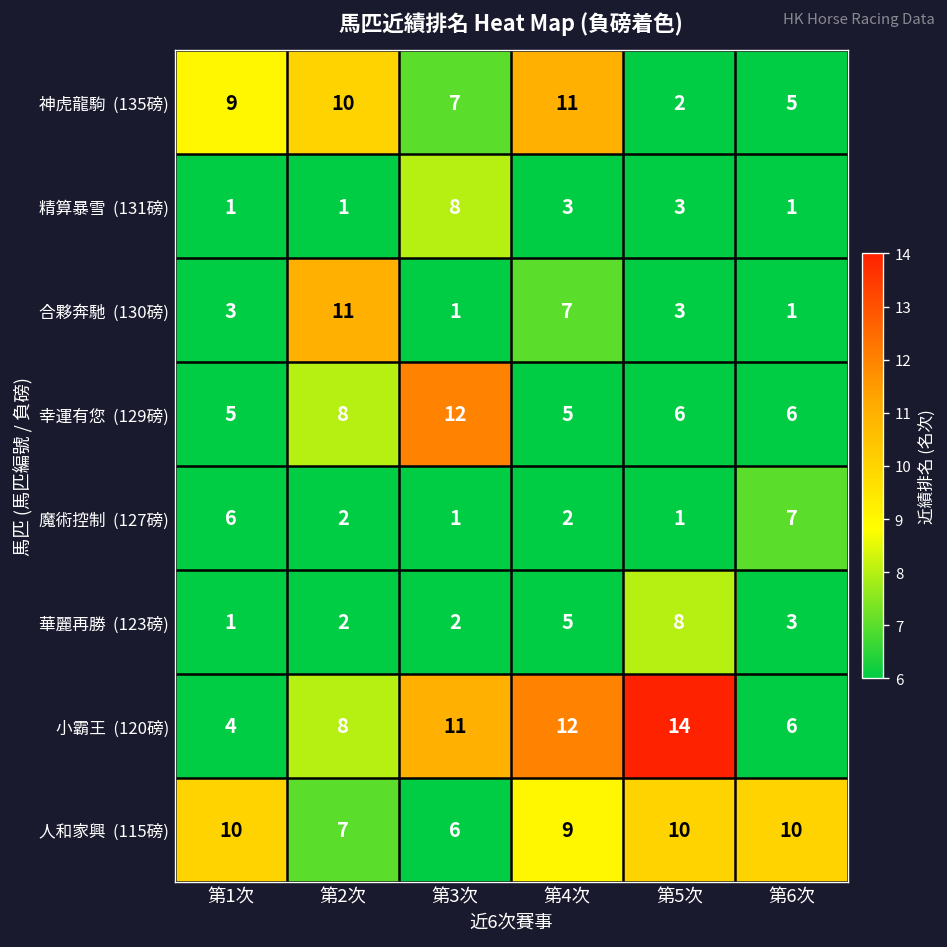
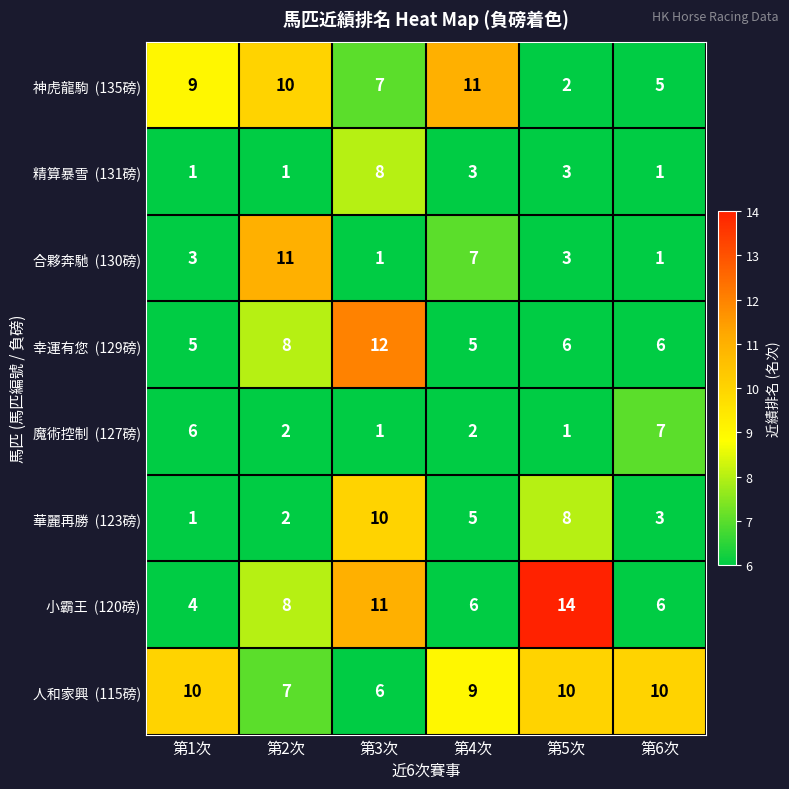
華麗再勝 (123磅), 第3次: 2 -> 10
小霸王 (120磅), 第4次: 12 -> 6
